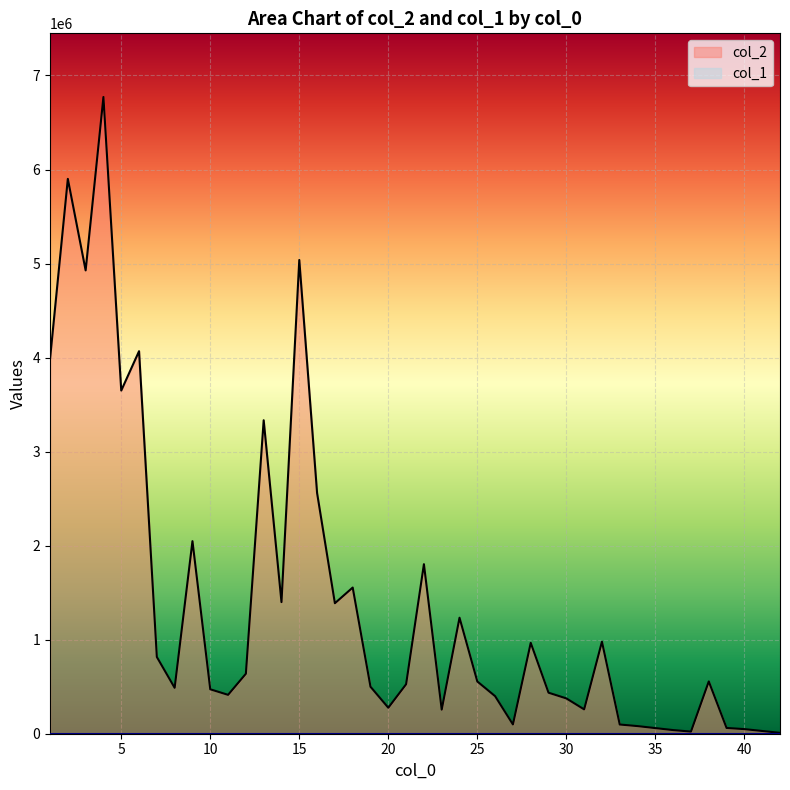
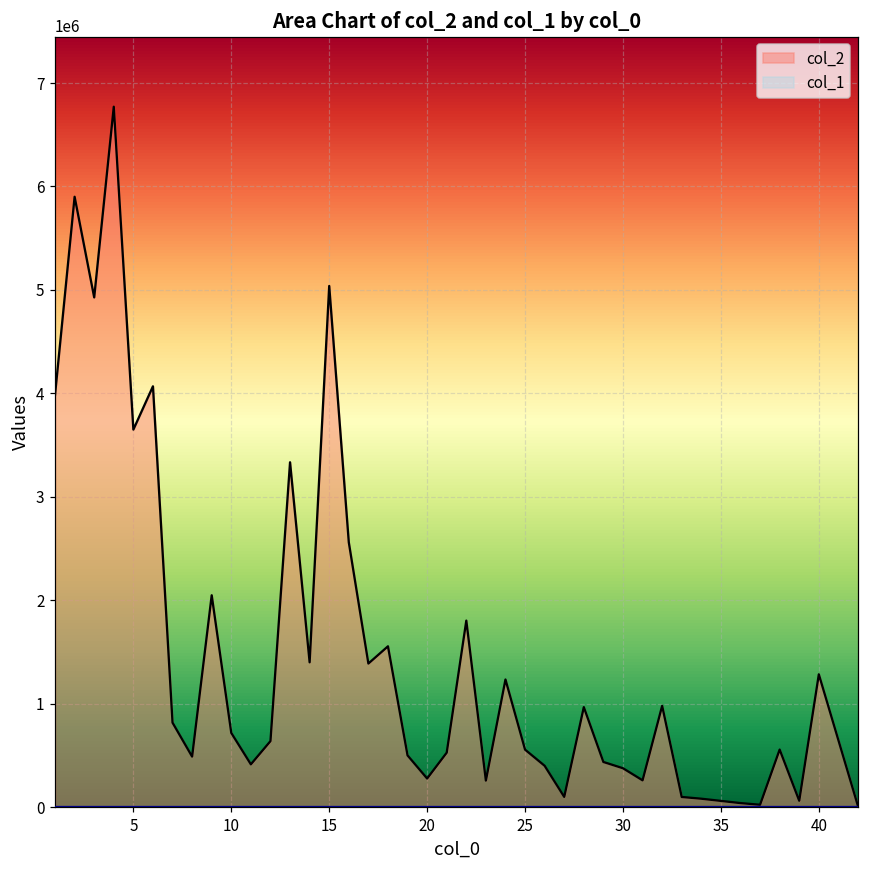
col_2, 10: 500000 -> 700000
col_2, 40: 0 -> 1300000
